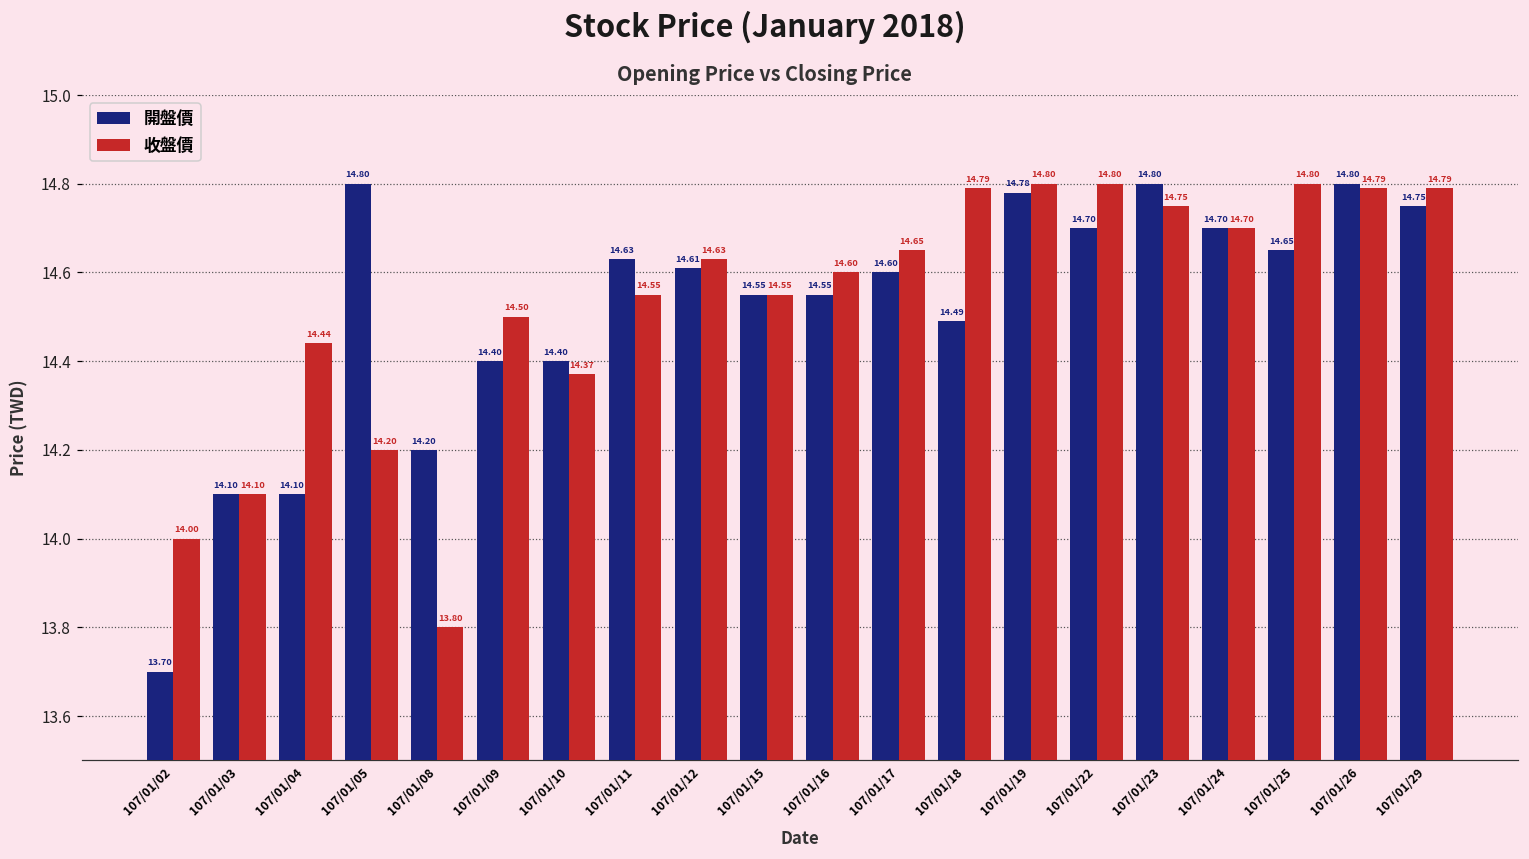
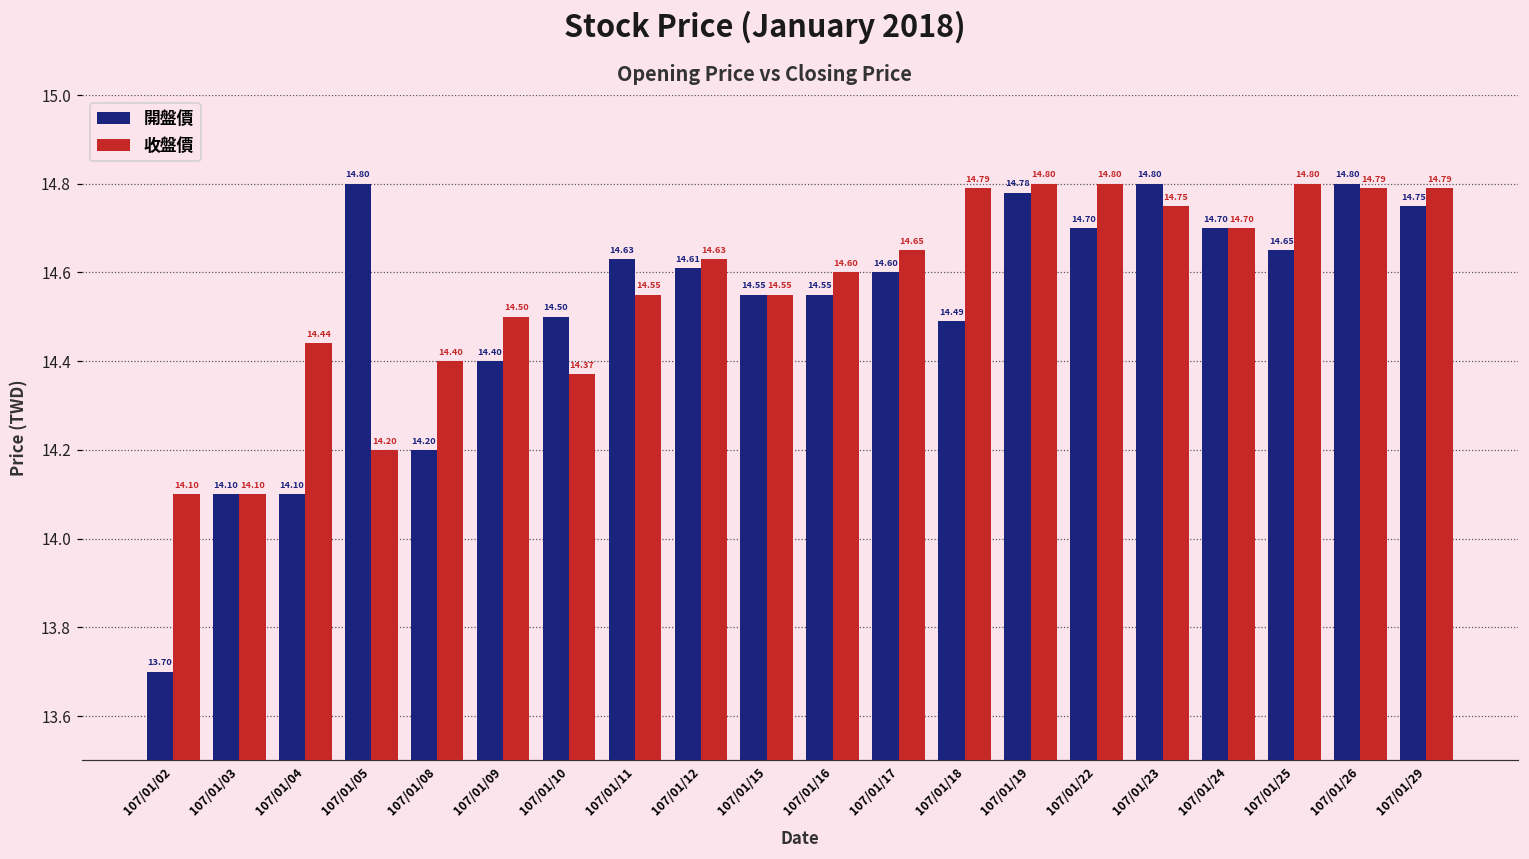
收盤價, 107/01/02: 14.00 -> 14.10
收盤價, 107/01/08: 13.80 -> 14.40
開盤價, 107/01/10: 14.40 -> 14.50
